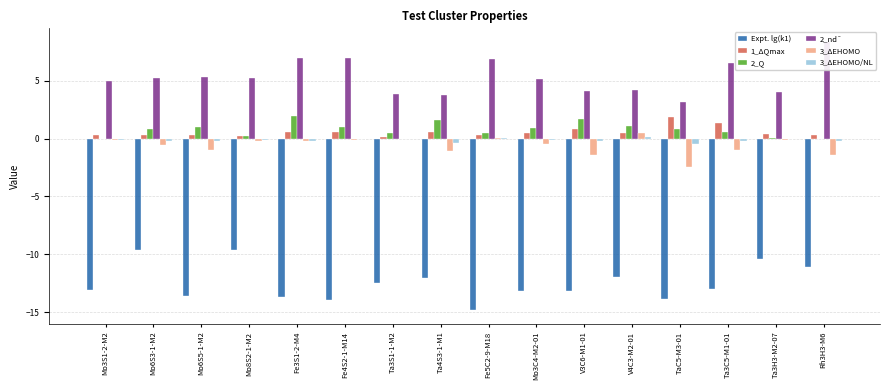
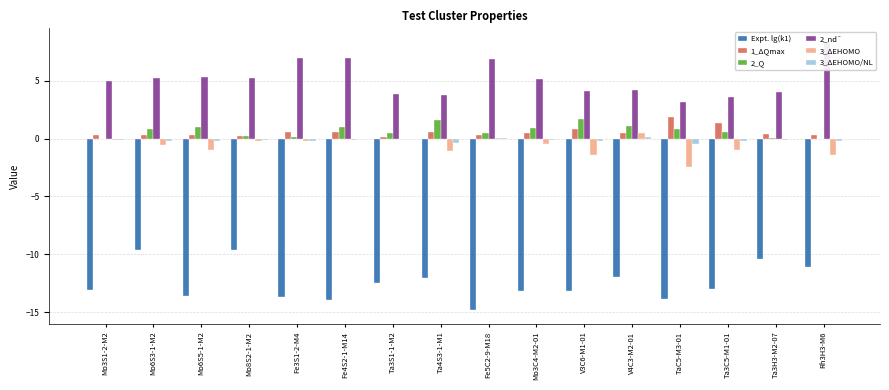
2_Q, Fe3S1-2-M4: 1.9 -> 0.1
2_nd¯, Ta3C5-M1-01: 6.6 -> 3.6
